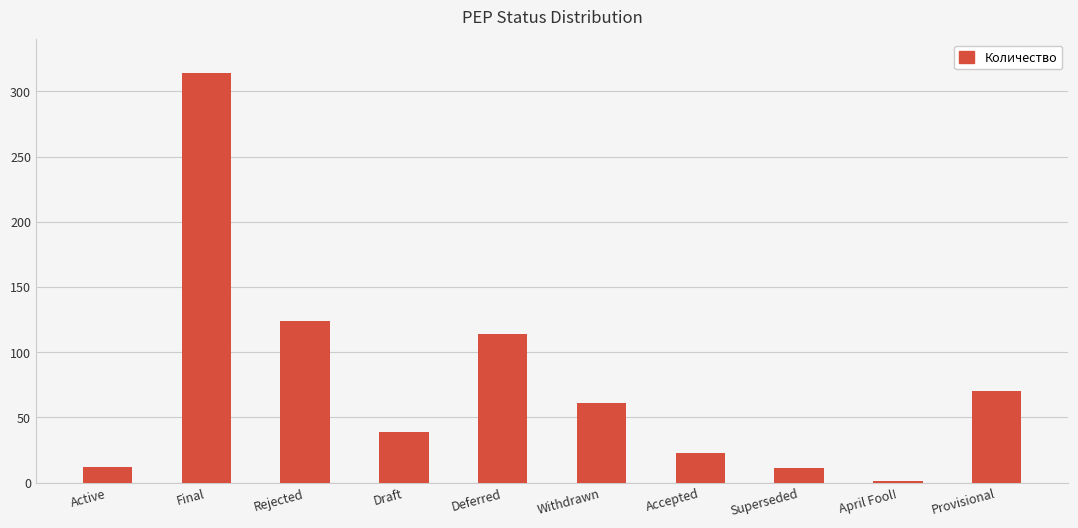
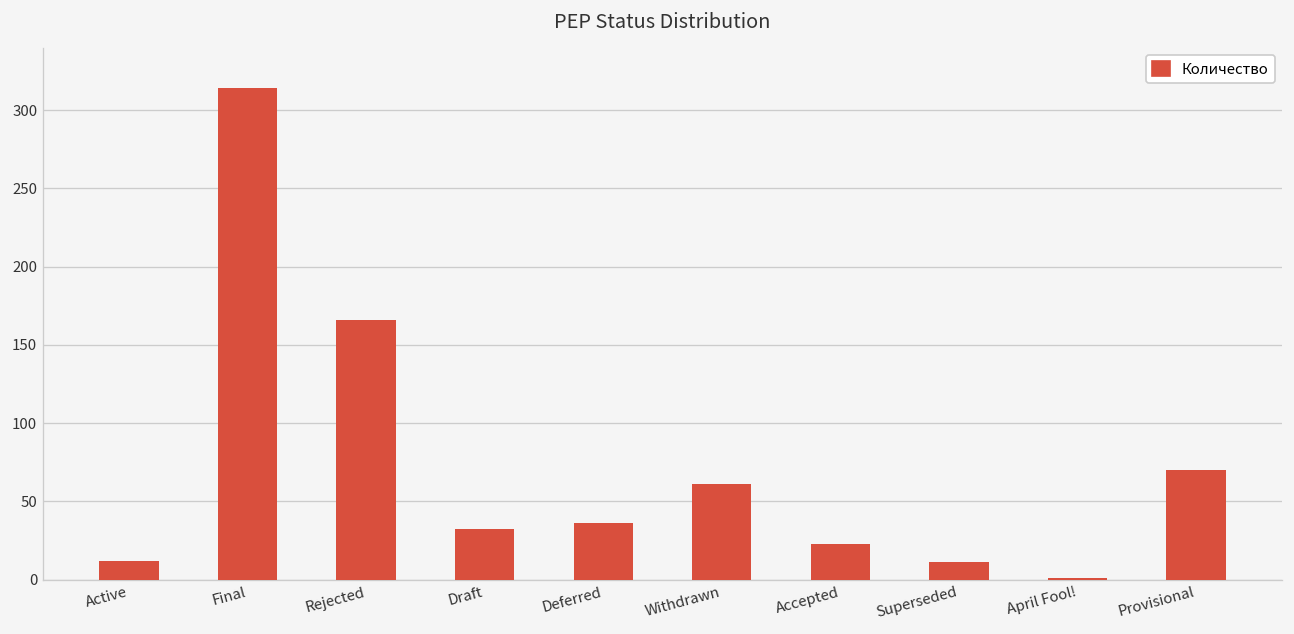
Rejected: 124 -> 166
Draft: 39 -> 32
Deferred: 114 -> 36
